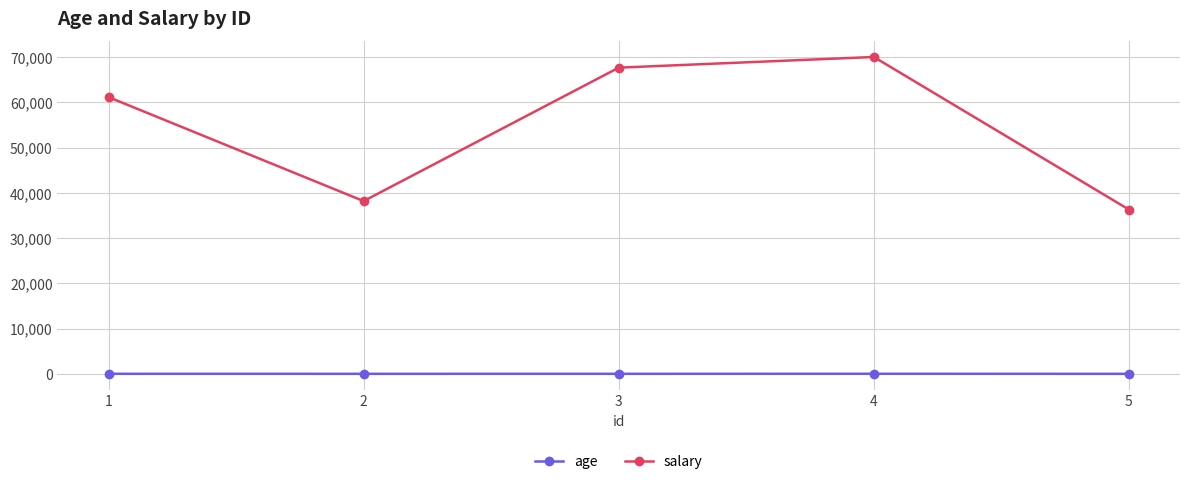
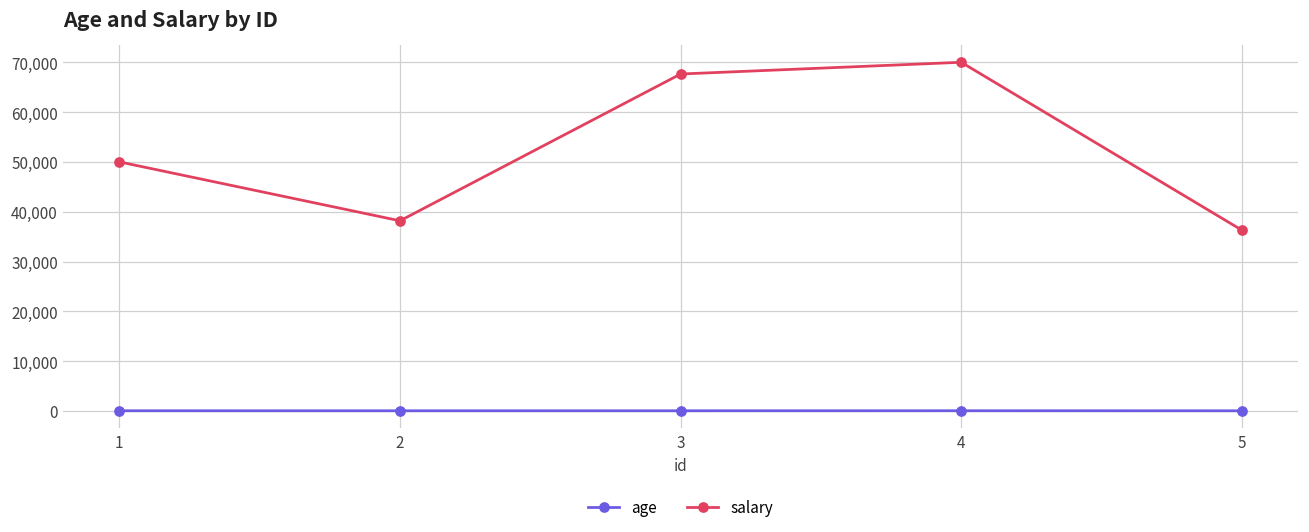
salary, 1: 61,000 -> 50,000
